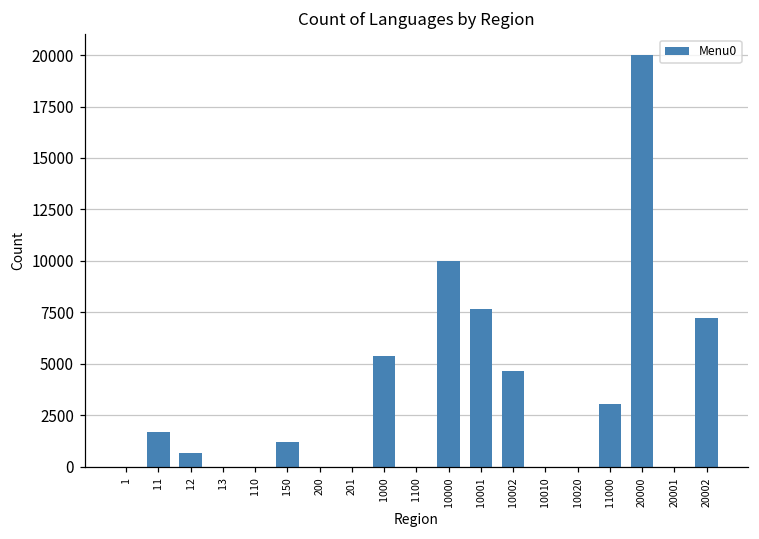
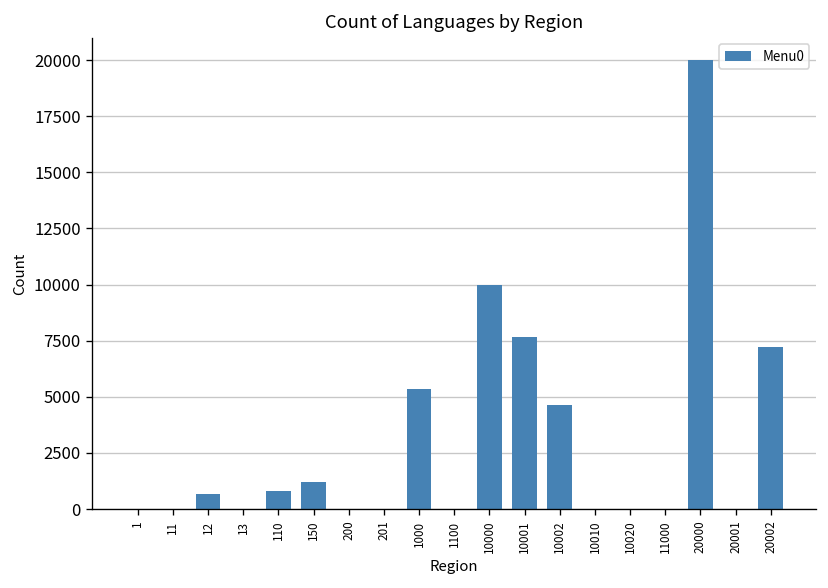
11: 1700 -> 0
110: 0 -> 800
11000: 3000 -> 0
